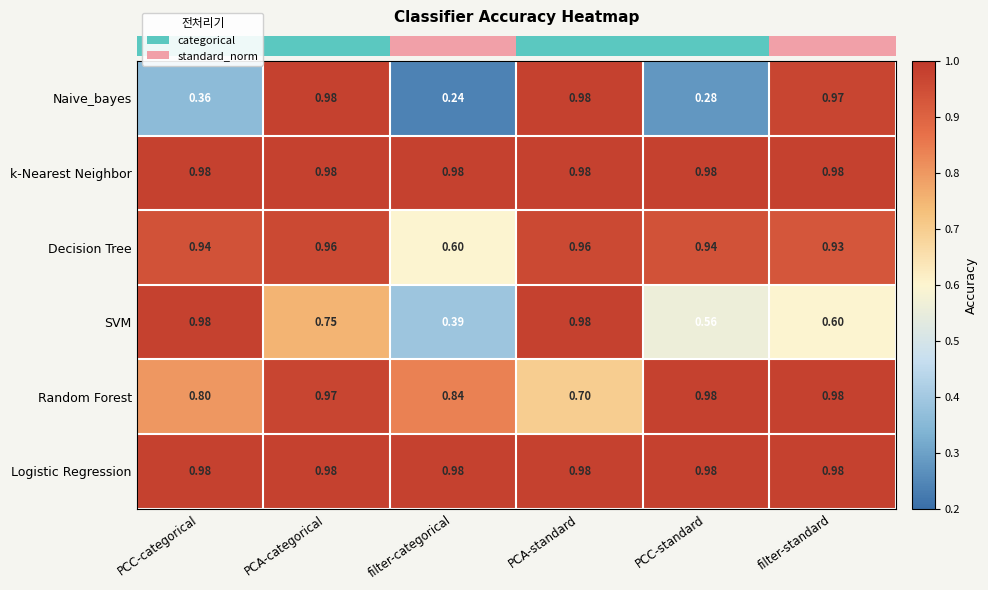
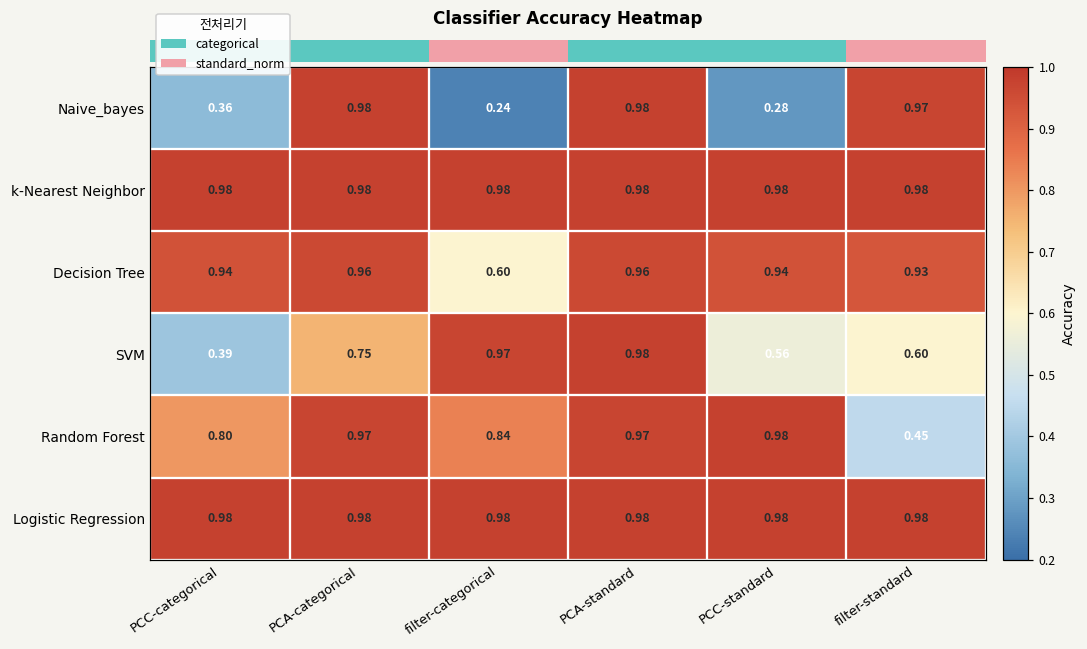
SVM, PCC-categorical: 0.98 -> 0.39
SVM, filter-categorical: 0.39 -> 0.97
Random Forest, PCA-standard: 0.70 -> 0.97
Random Forest, filter-standard: 0.98 -> 0.45
